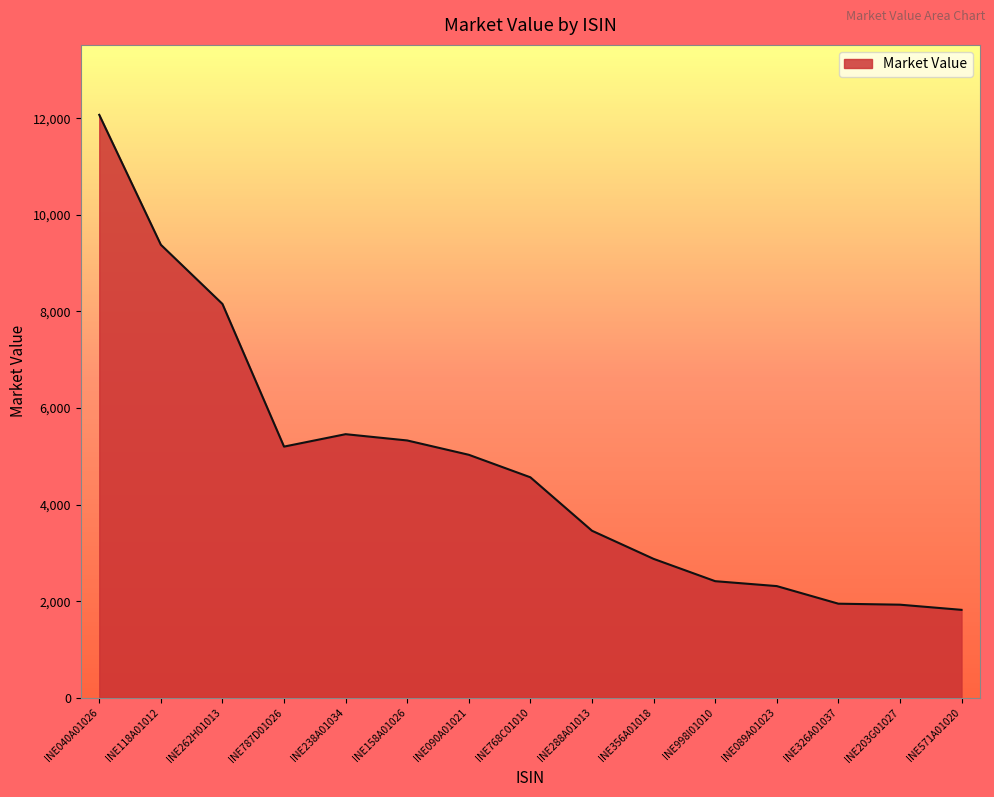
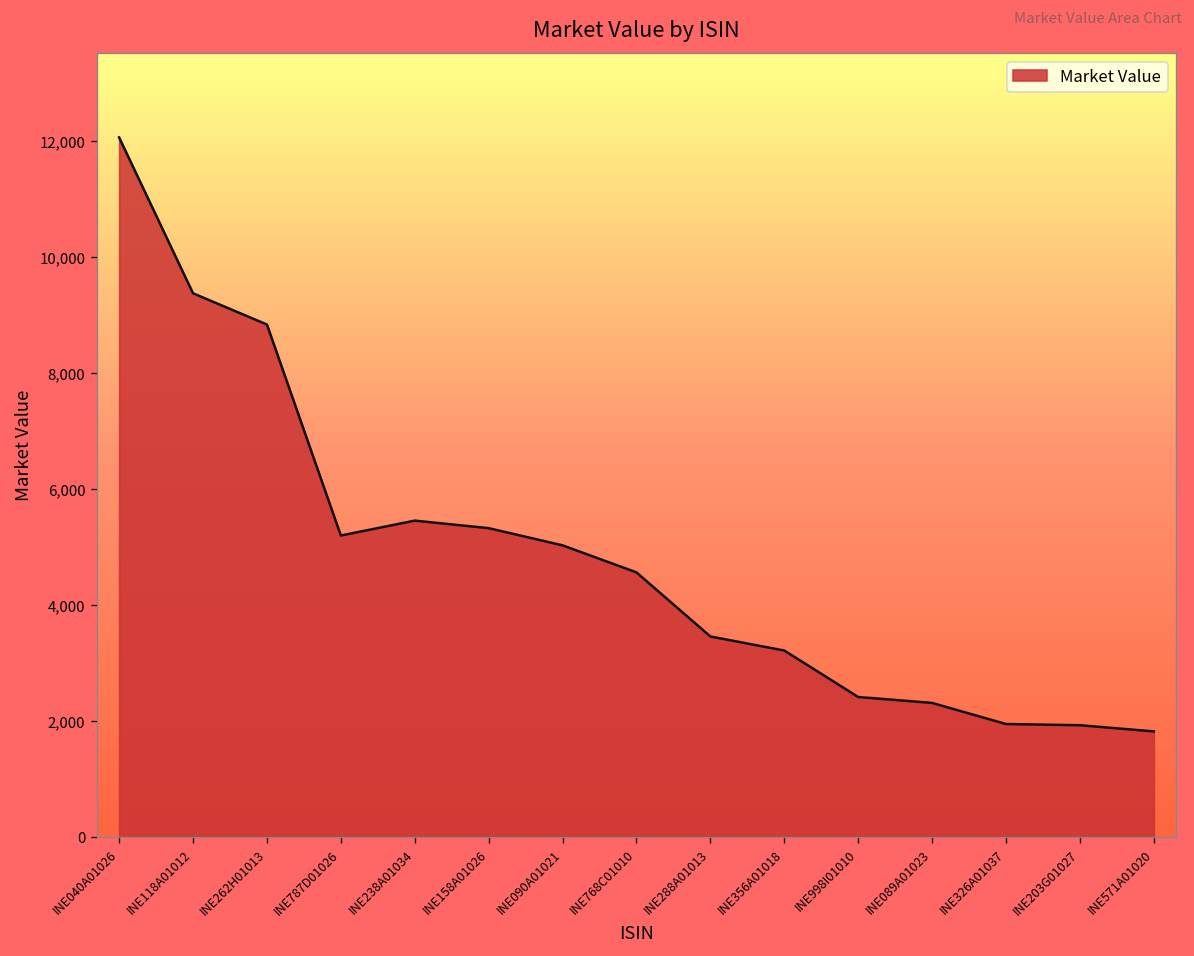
INE262H01013: 8,200 -> 8,800
INE356A01018: 2,900 -> 3,200
